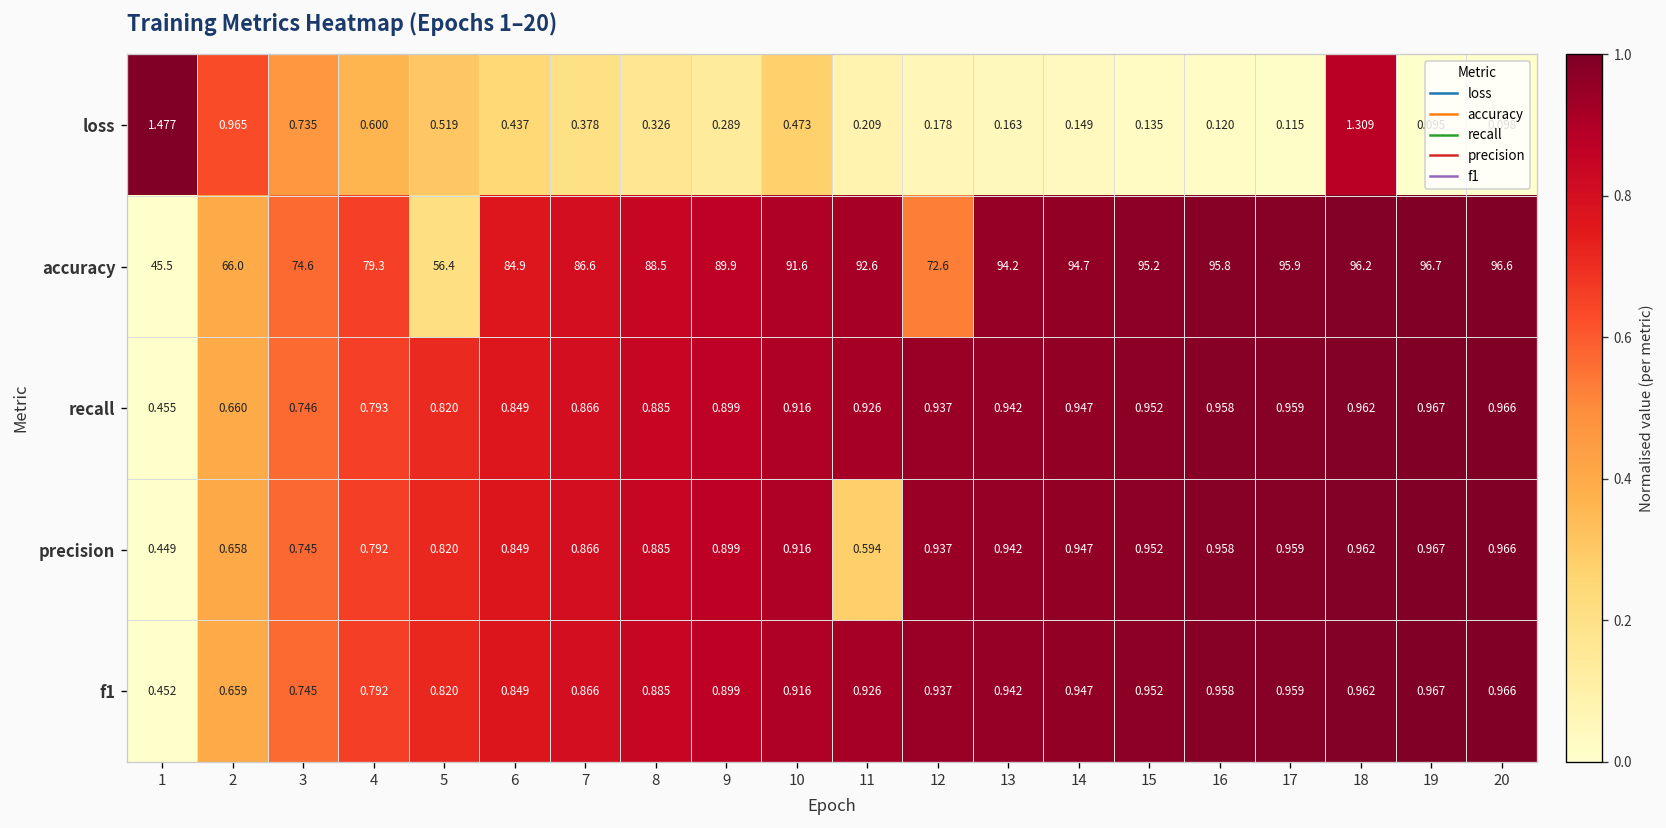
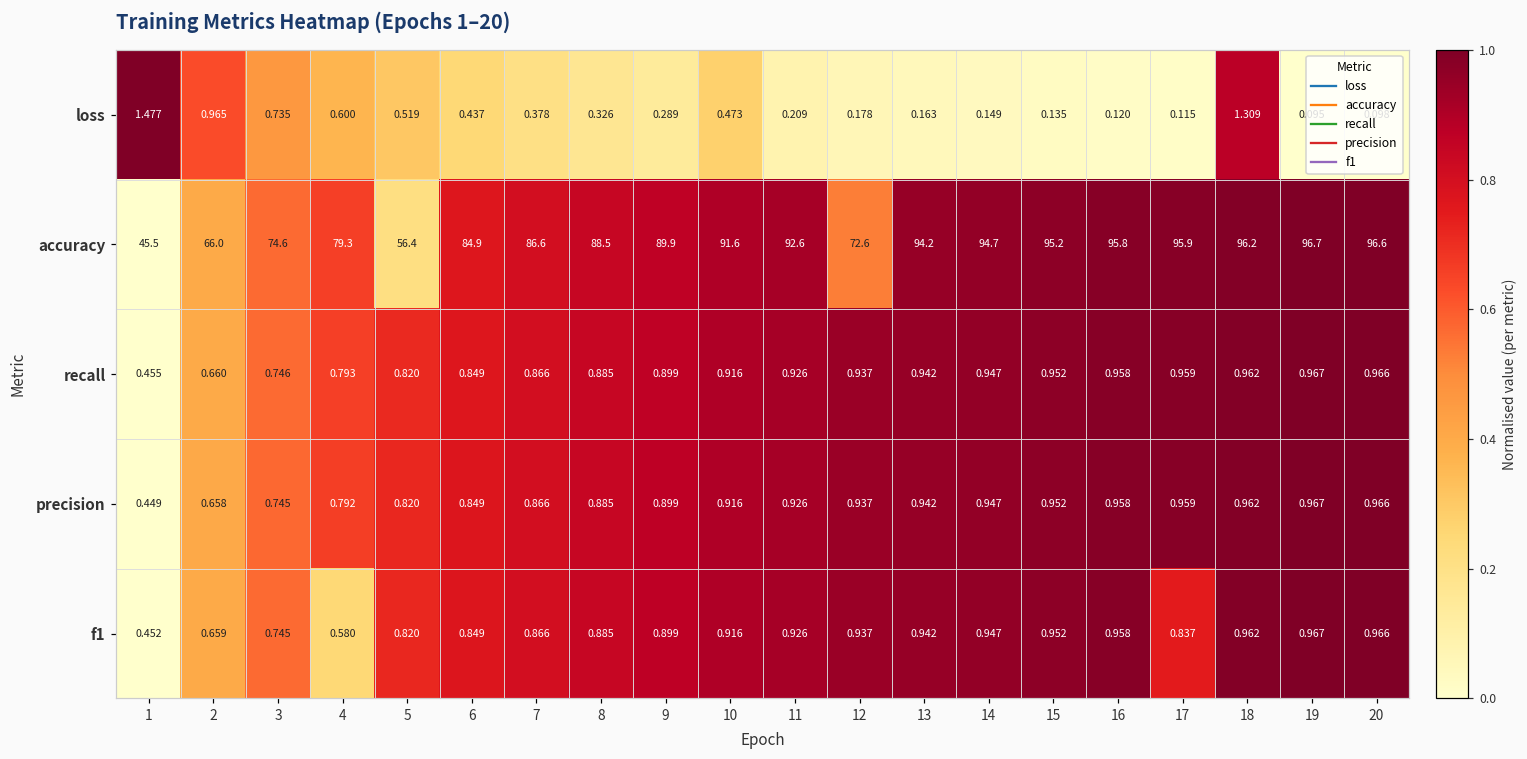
precision, 11: 0.594 -> 0.926
f1, 4: 0.792 -> 0.580
f1, 17: 0.959 -> 0.837
